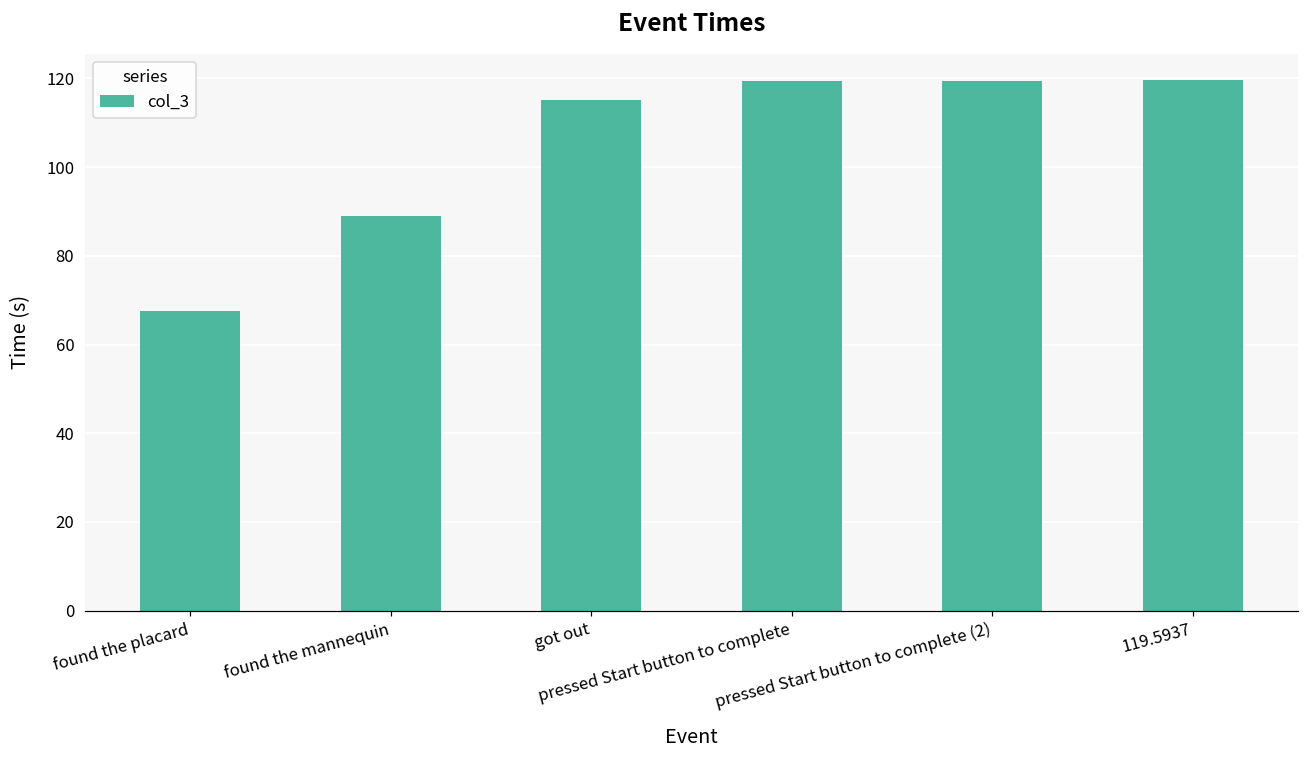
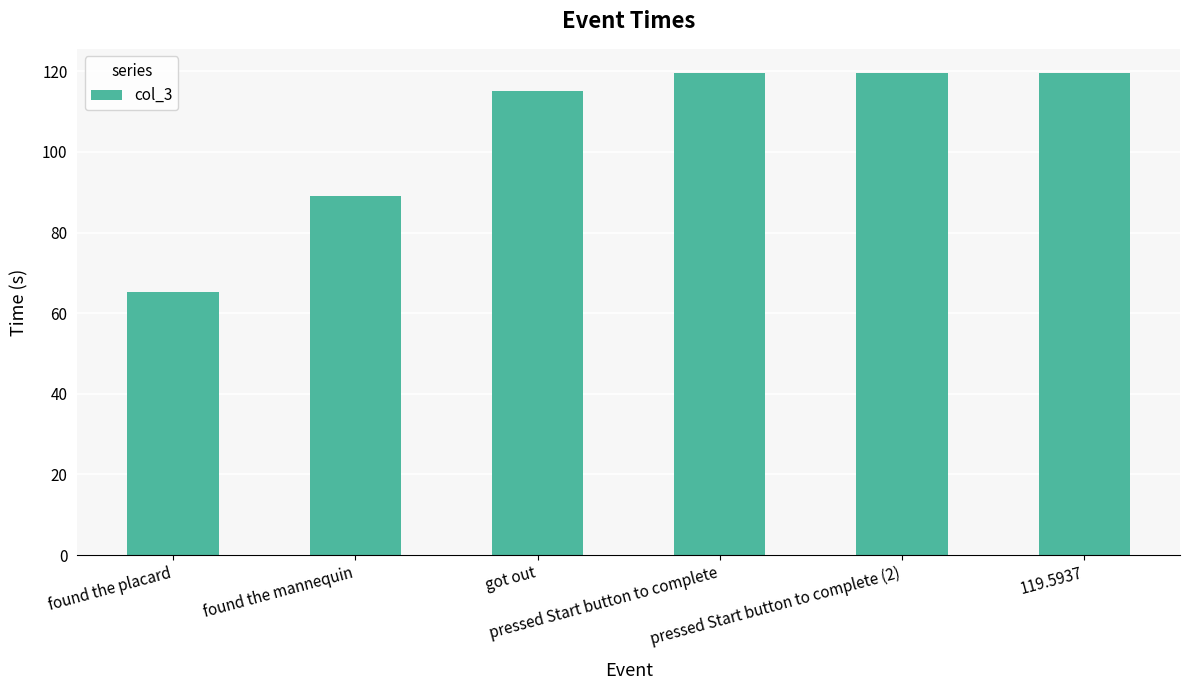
found the placard: 68 -> 65
